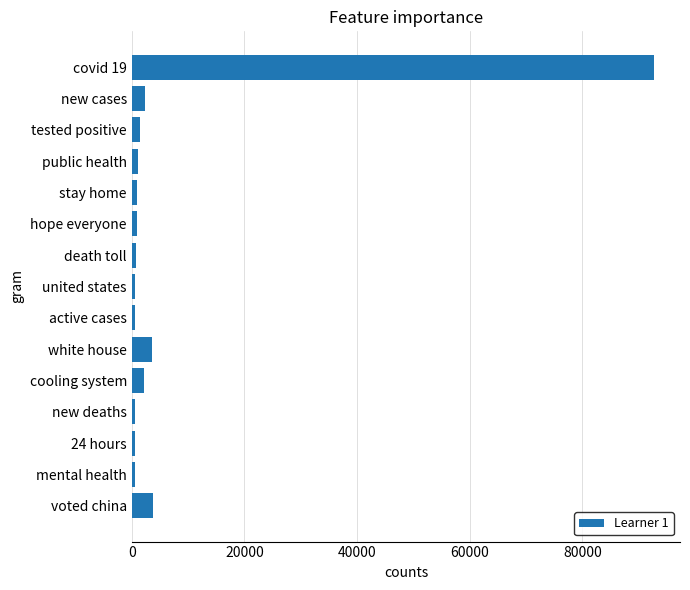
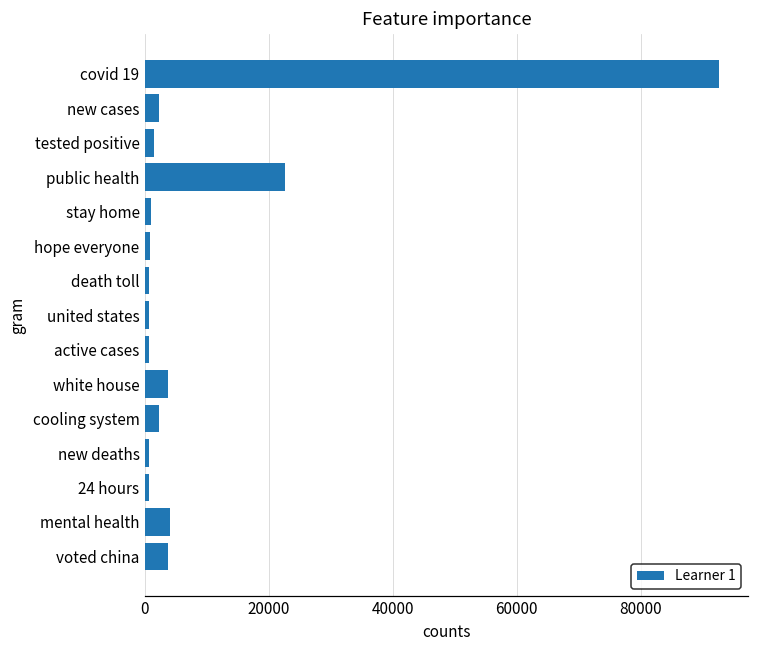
public health: 1000 -> 23000
mental health: 1000 -> 4000
